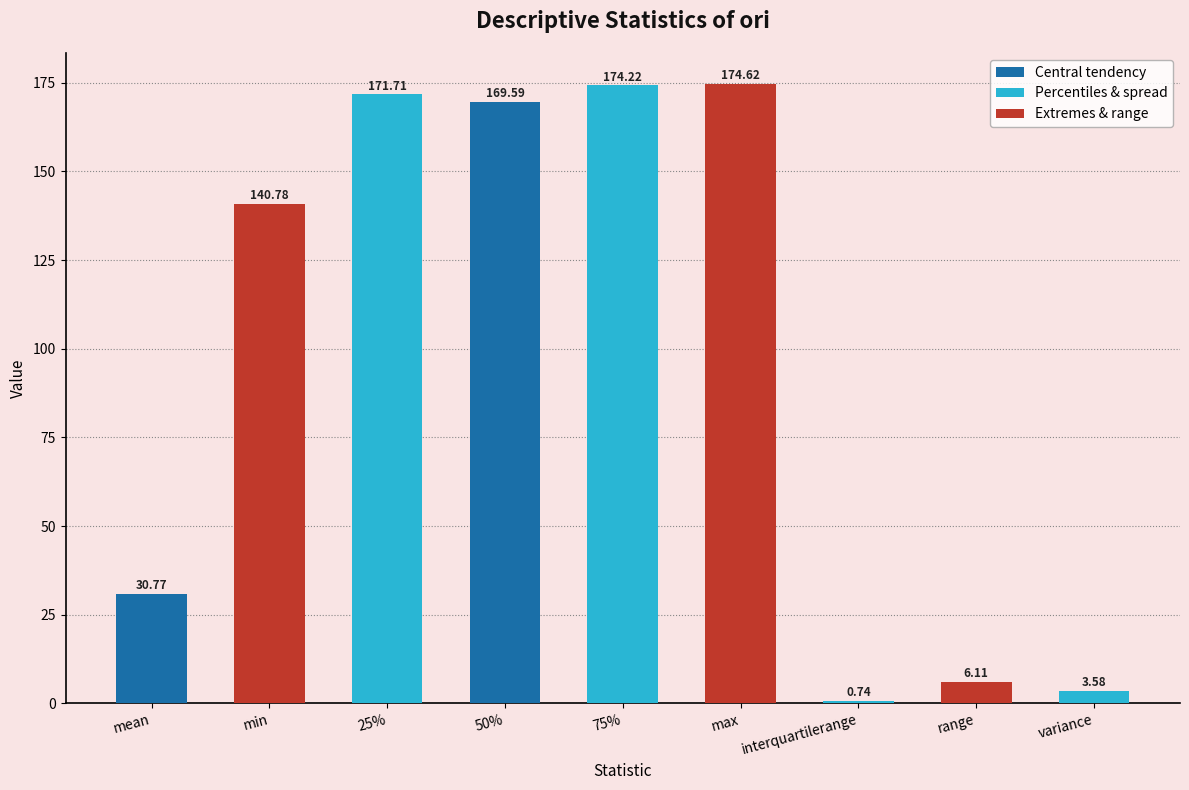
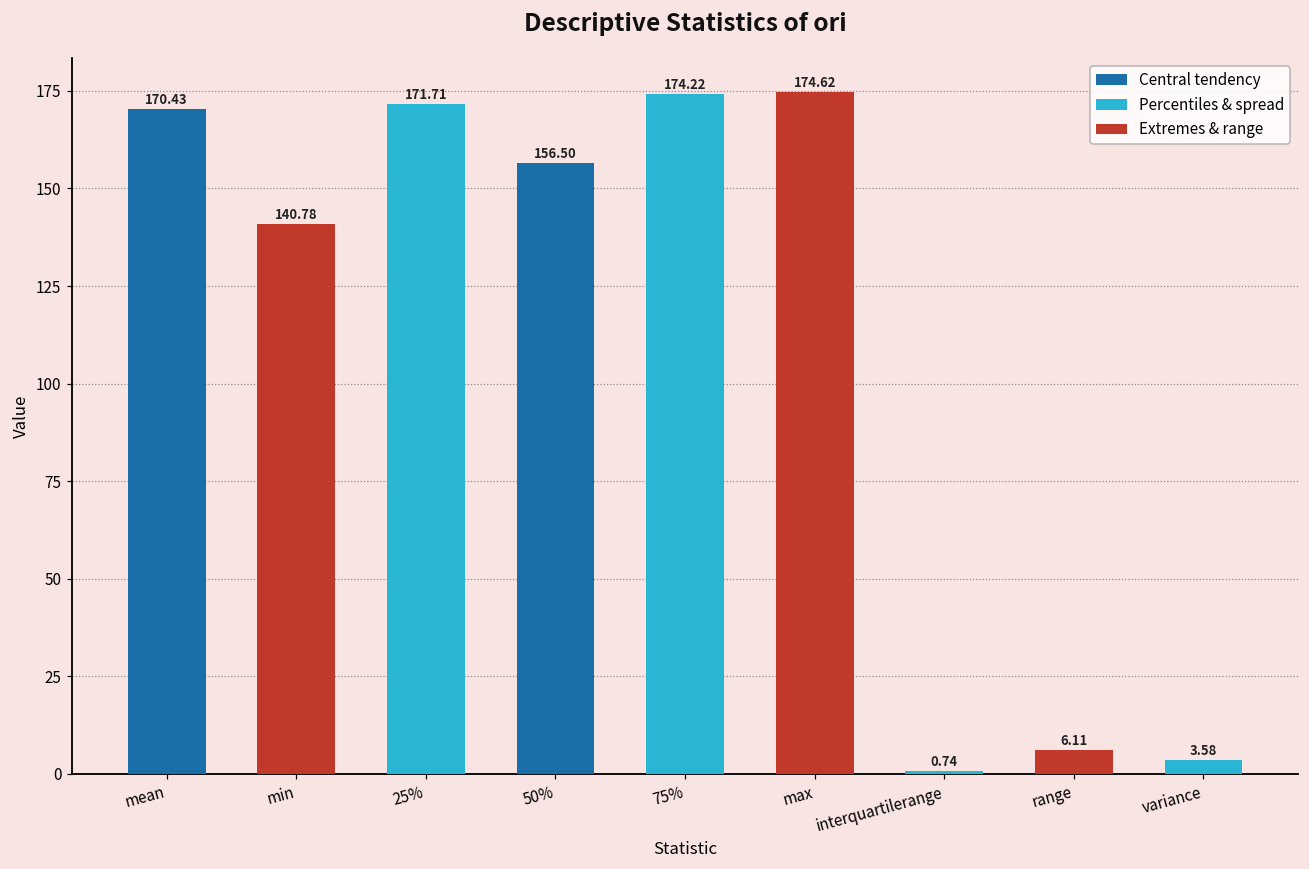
mean: 30.77 -> 170.43
50%: 169.59 -> 156.50
